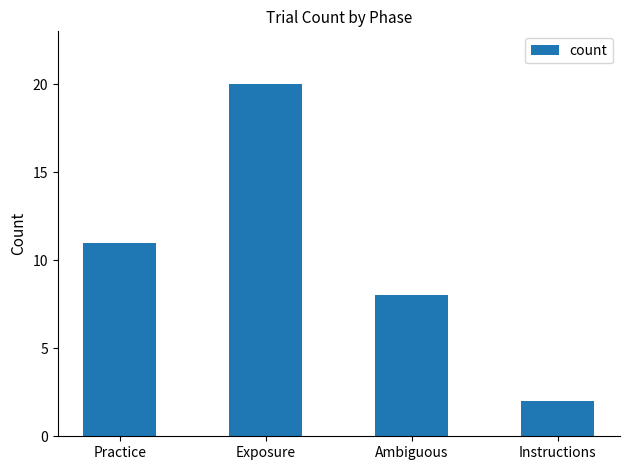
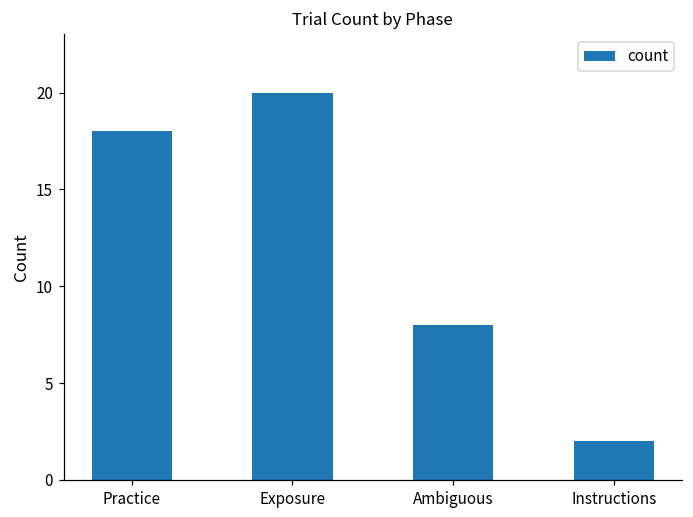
Practice: 11 -> 18
